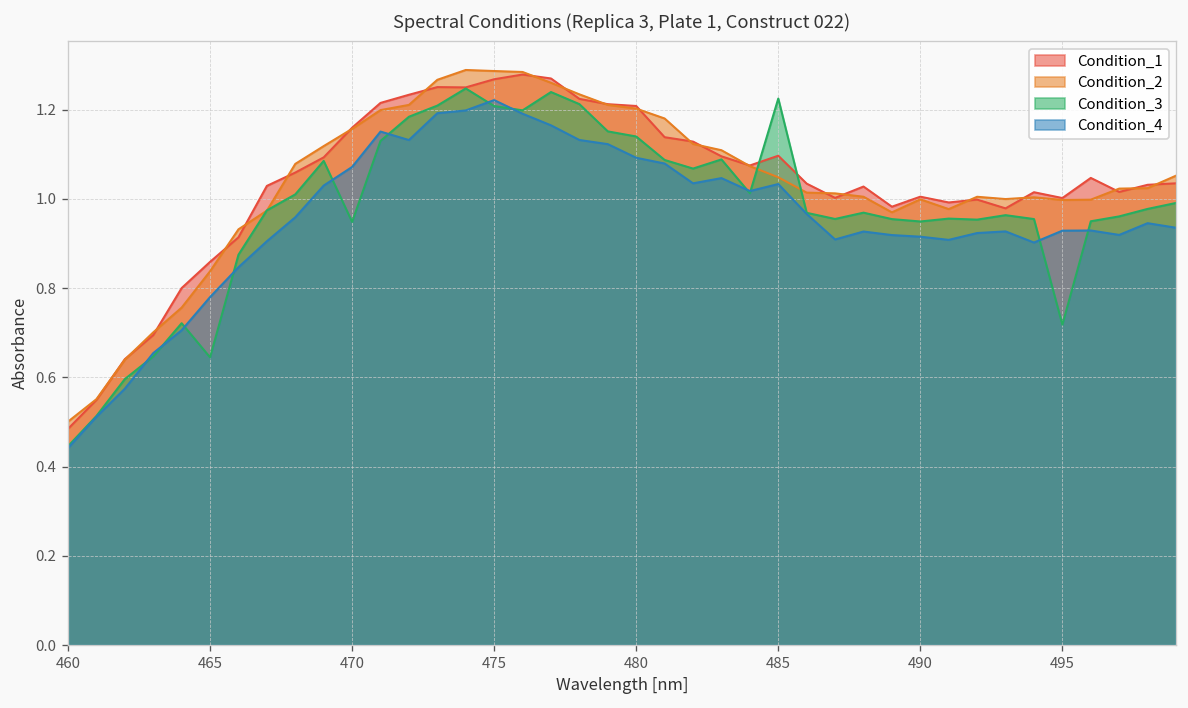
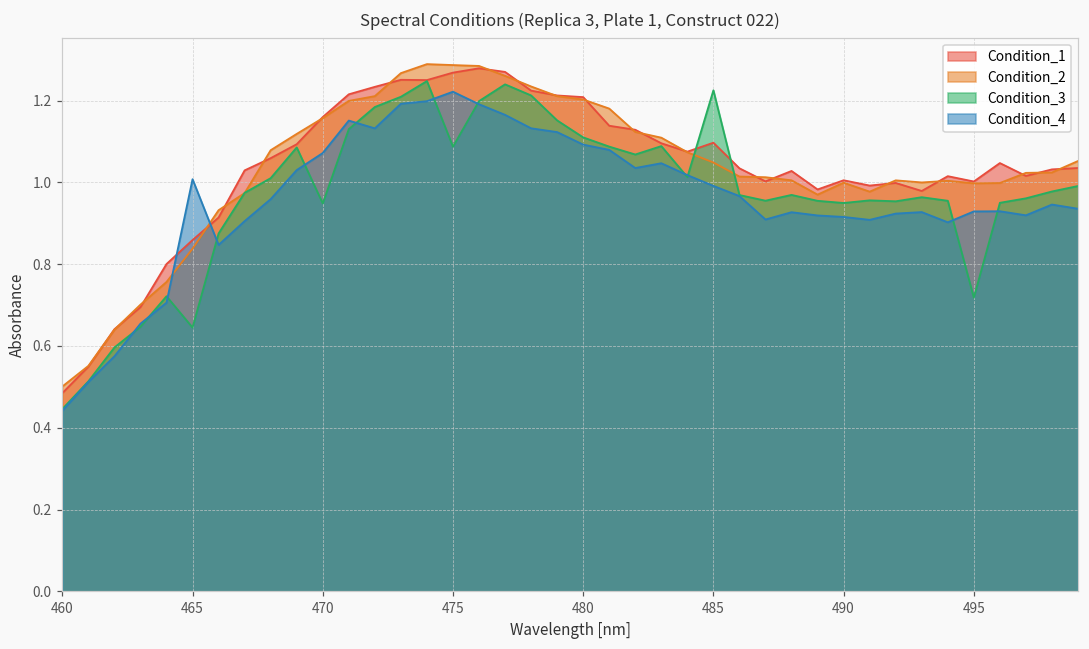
Condition_4, 465: 0.78 -> 1.01
Condition_3, 475: 1.21 -> 1.09
Condition_3, 480: 1.14 -> 1.11
Condition_4, 485: 1.03 -> 0.99
